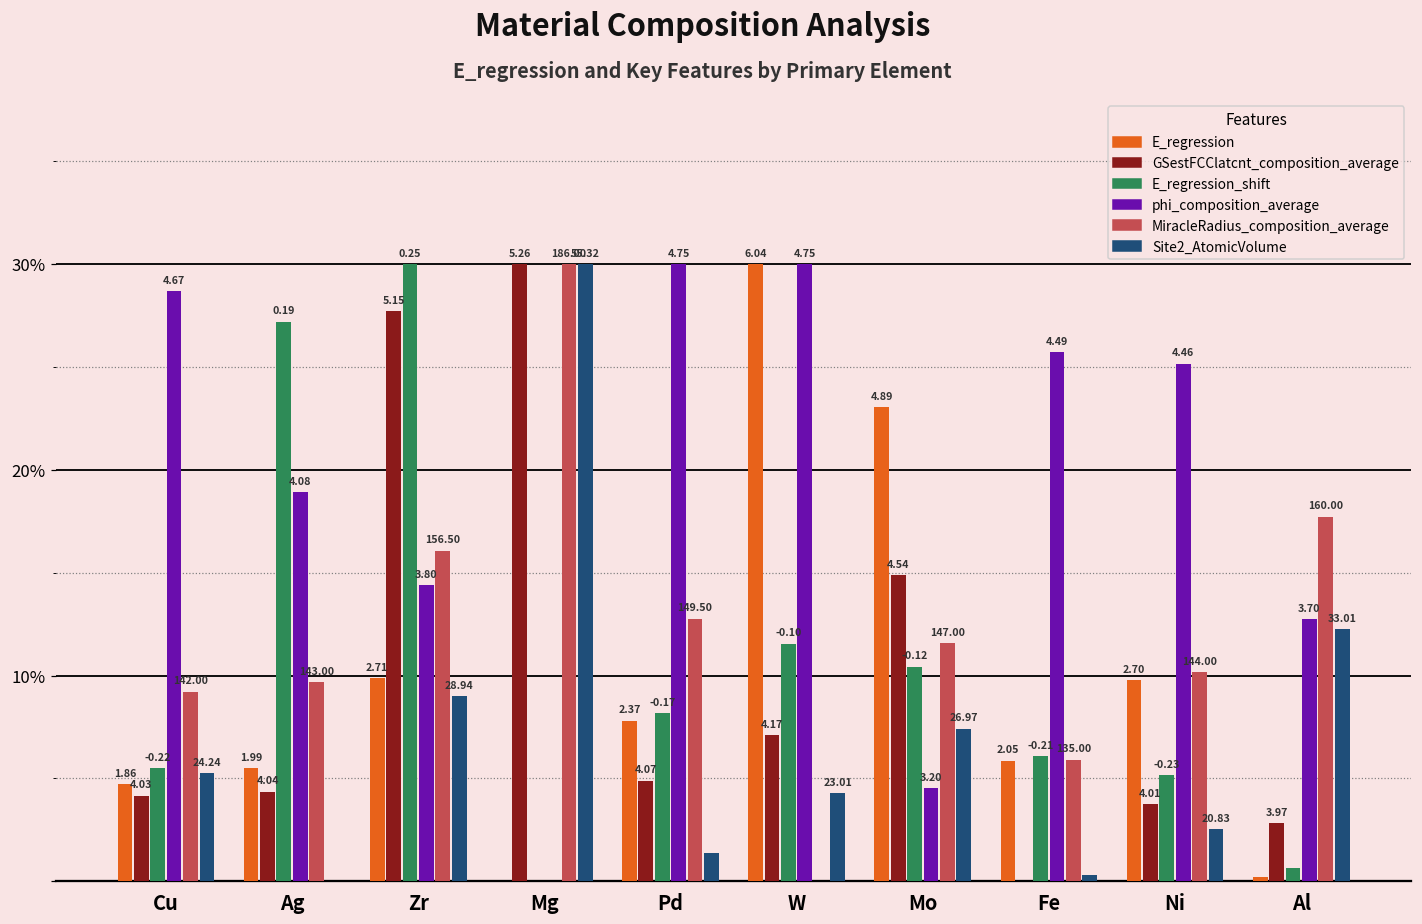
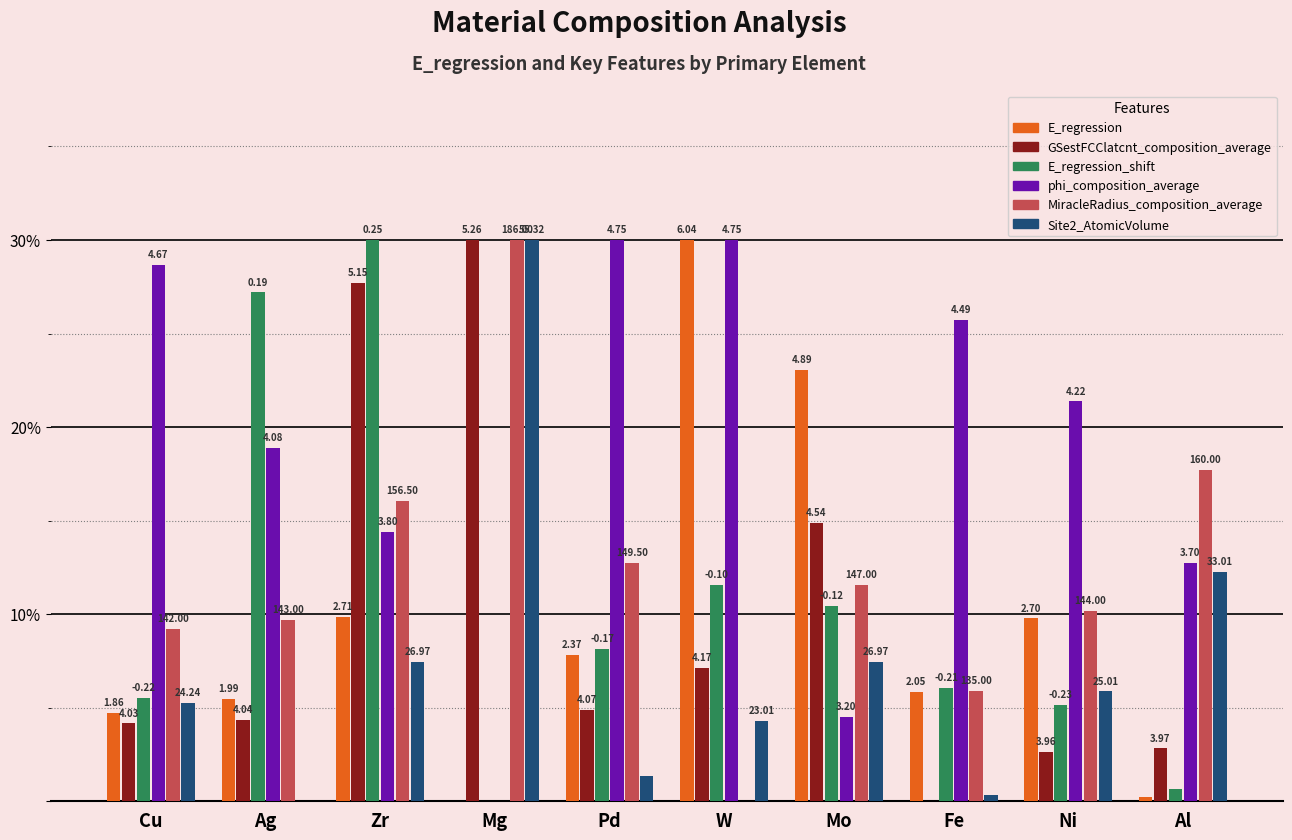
Site2_AtomicVolume, Zr: 28.94 -> 26.97
GSestFCClatcnt_composition_average, Ni: 4.01 -> 3.96
phi_composition_average, Ni: 4.46 -> 4.22
Site2_AtomicVolume, Ni: 20.83 -> 25.01
